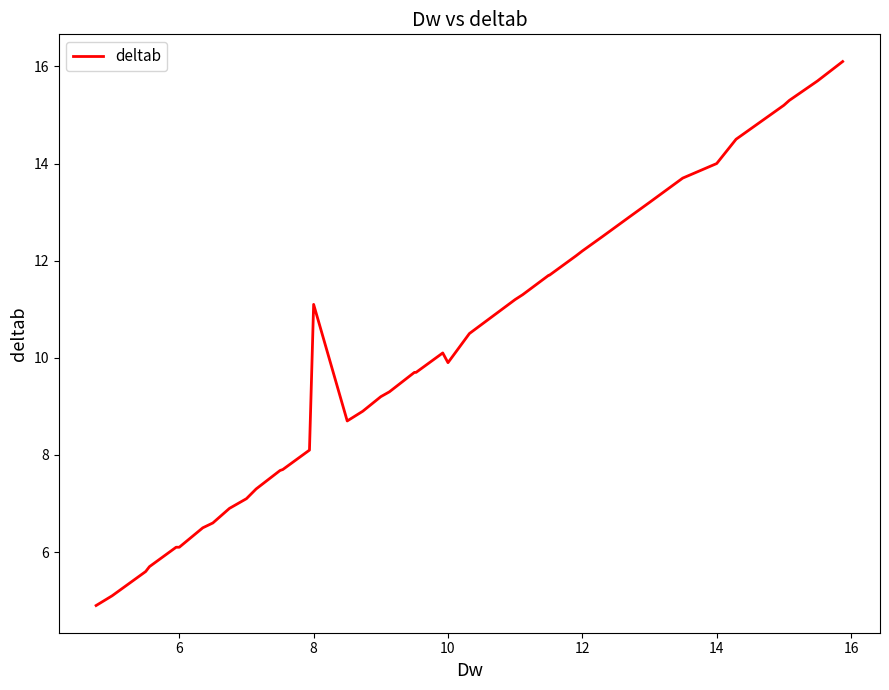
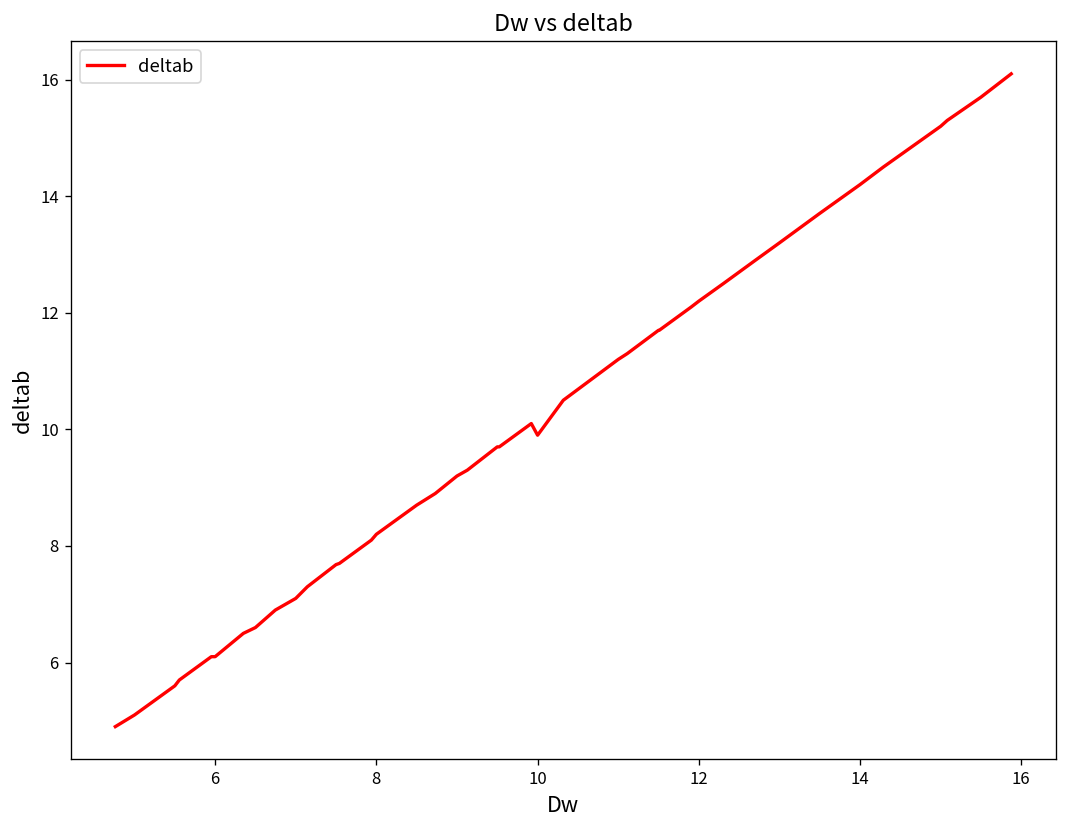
8: 11.1 -> 8.2
14: 14.0 -> 14.2
